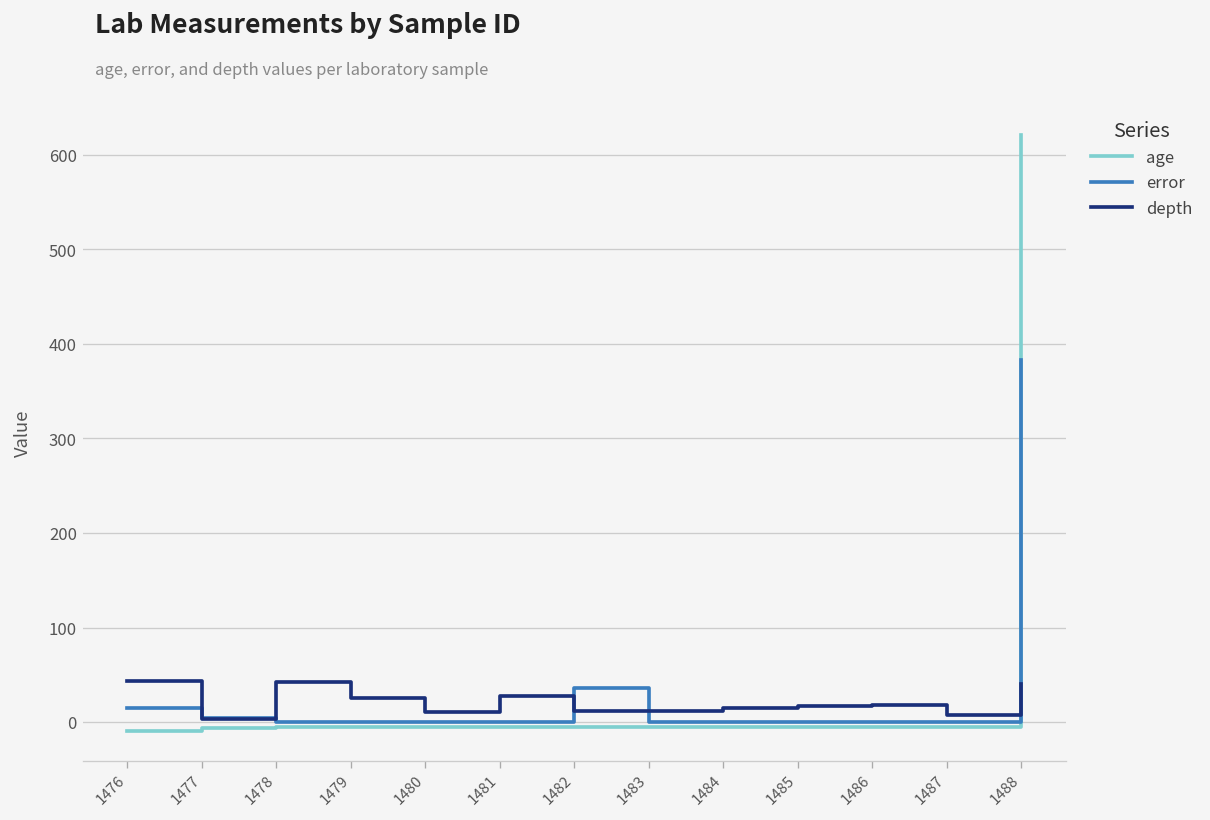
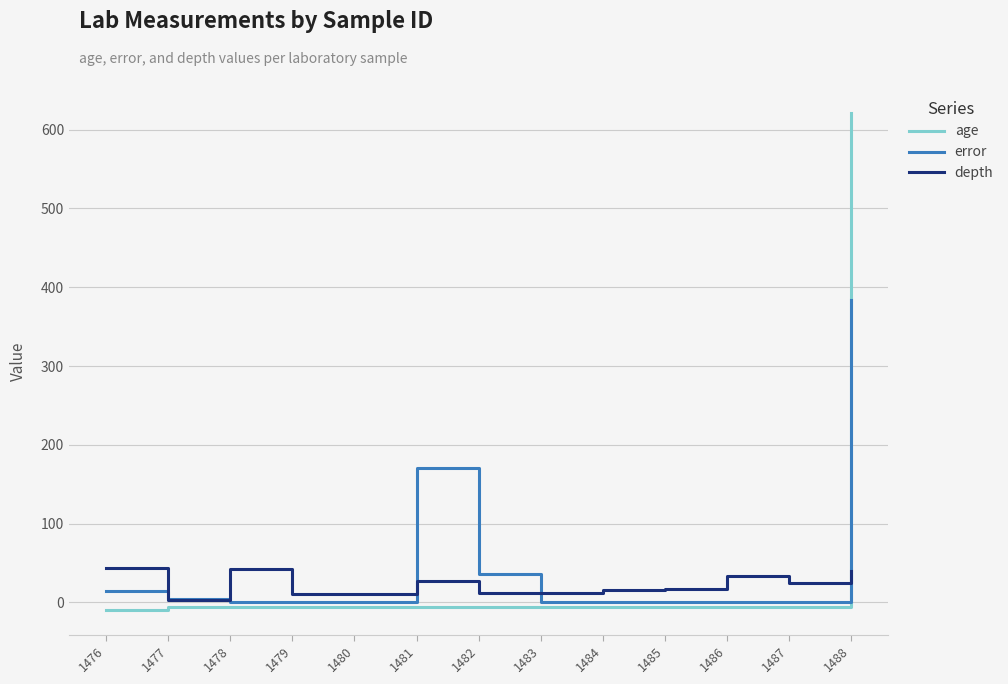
depth, 1479: 30 -> 10
error, 1481: 0 -> 170
depth, 1486: 20 -> 30
depth, 1487: 10 -> 30
